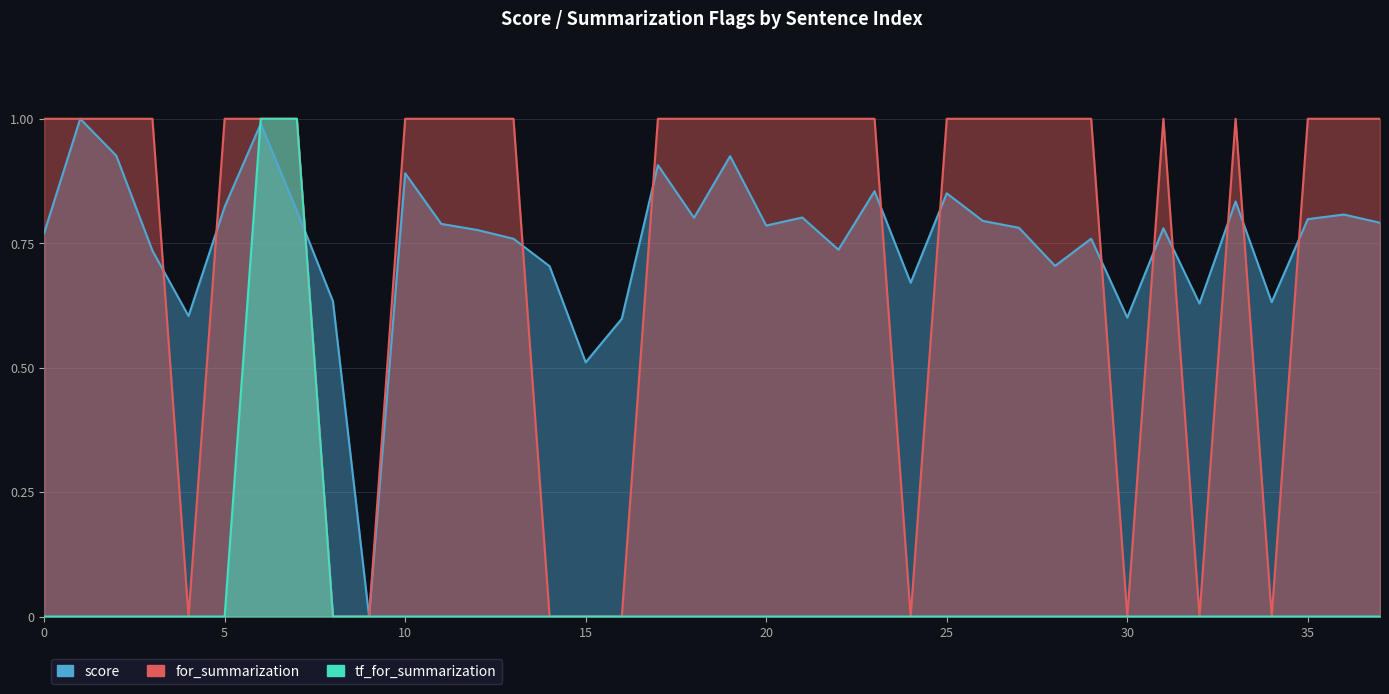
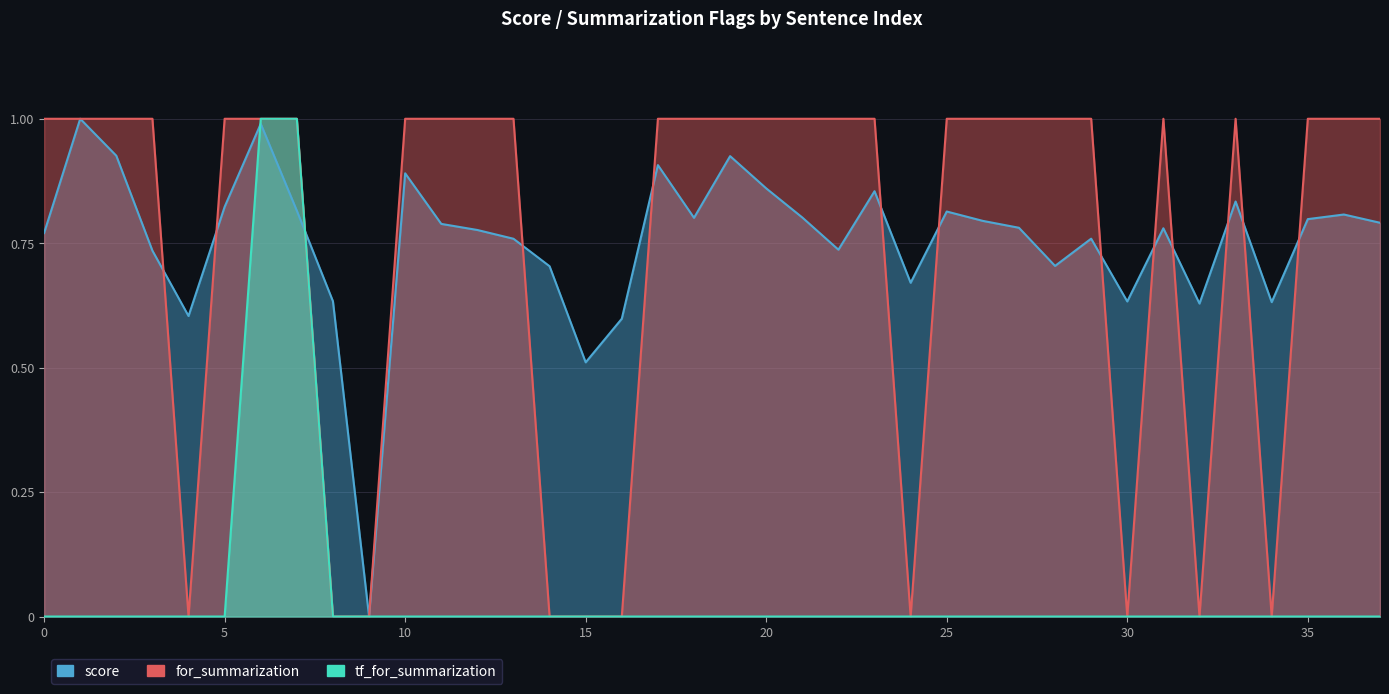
score, 20: 0.79 -> 0.86
score, 25: 0.85 -> 0.81
score, 30: 0.60 -> 0.63
